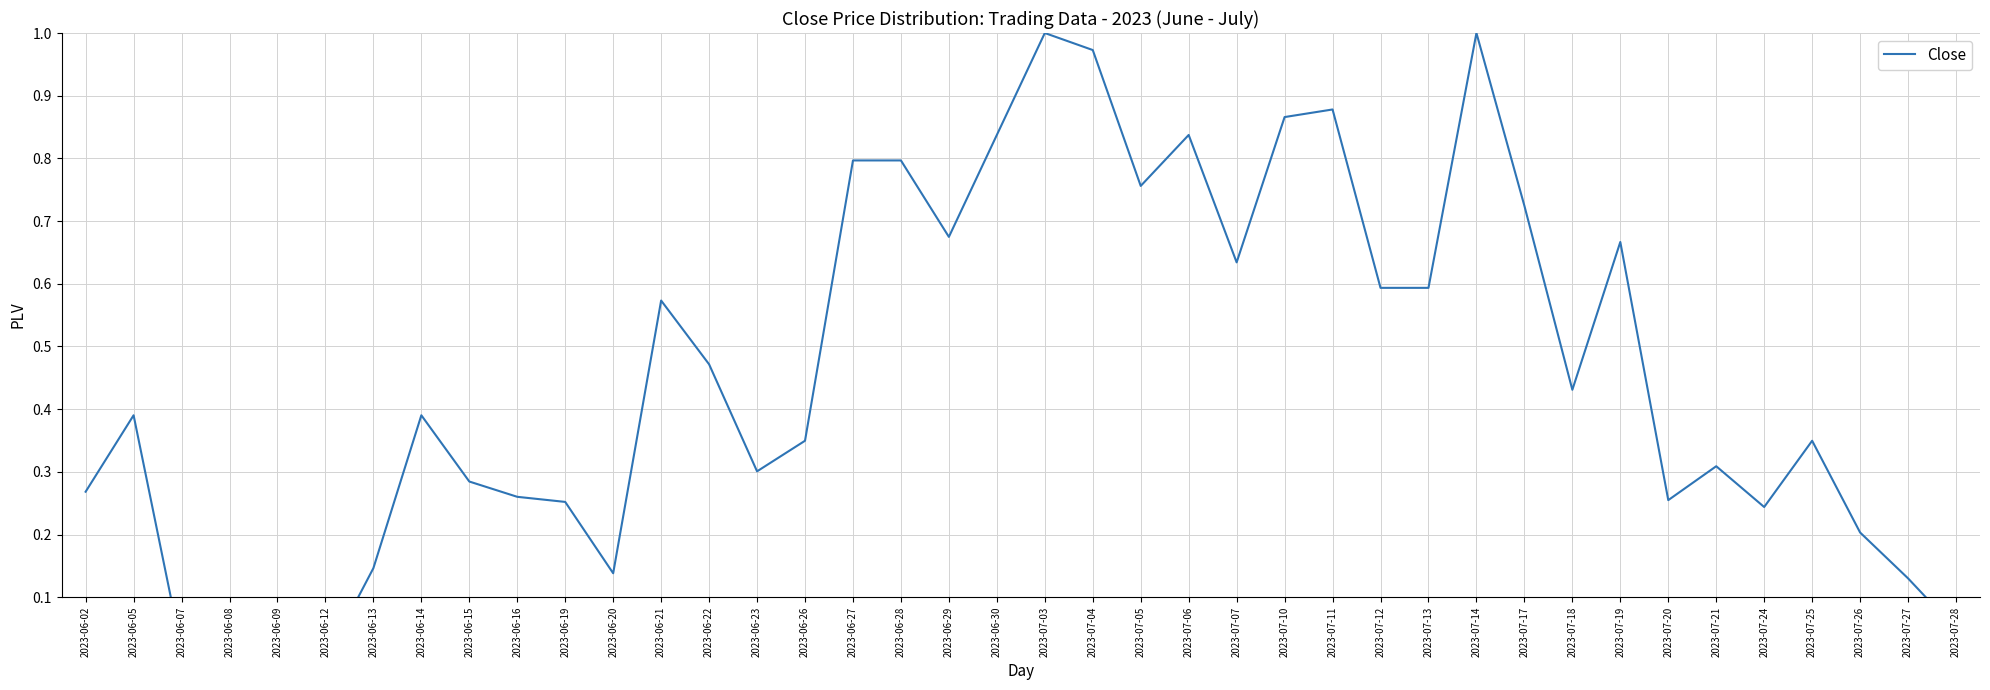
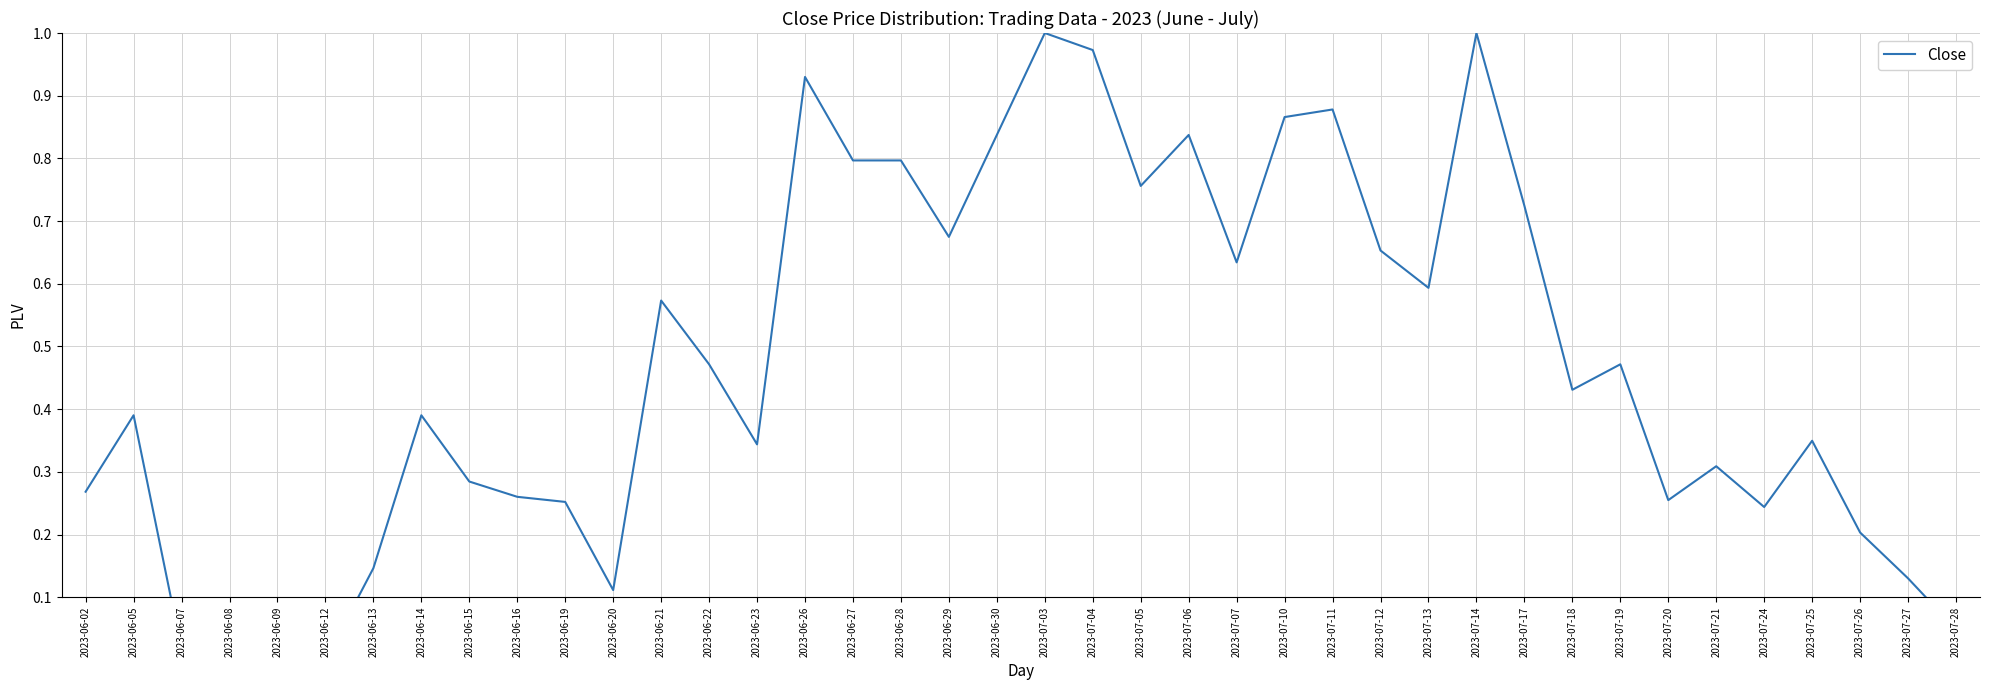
2023-06-20: 0.14 -> 0.11
2023-06-23: 0.30 -> 0.34
2023-06-26: 0.35 -> 0.93
2023-07-12: 0.59 -> 0.65
2023-07-19: 0.67 -> 0.47
